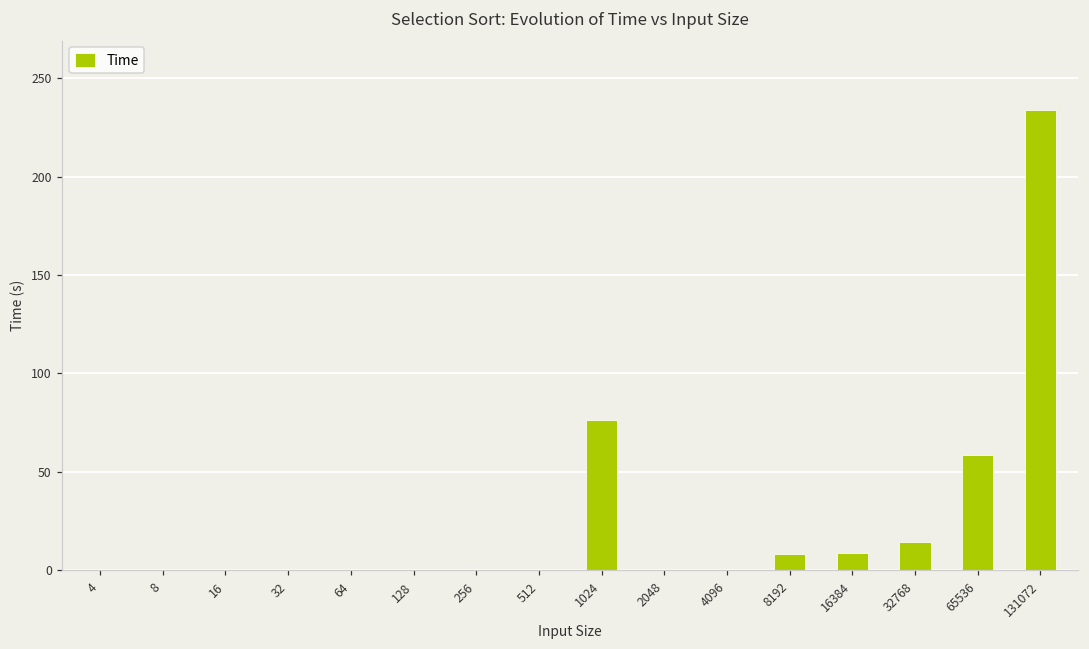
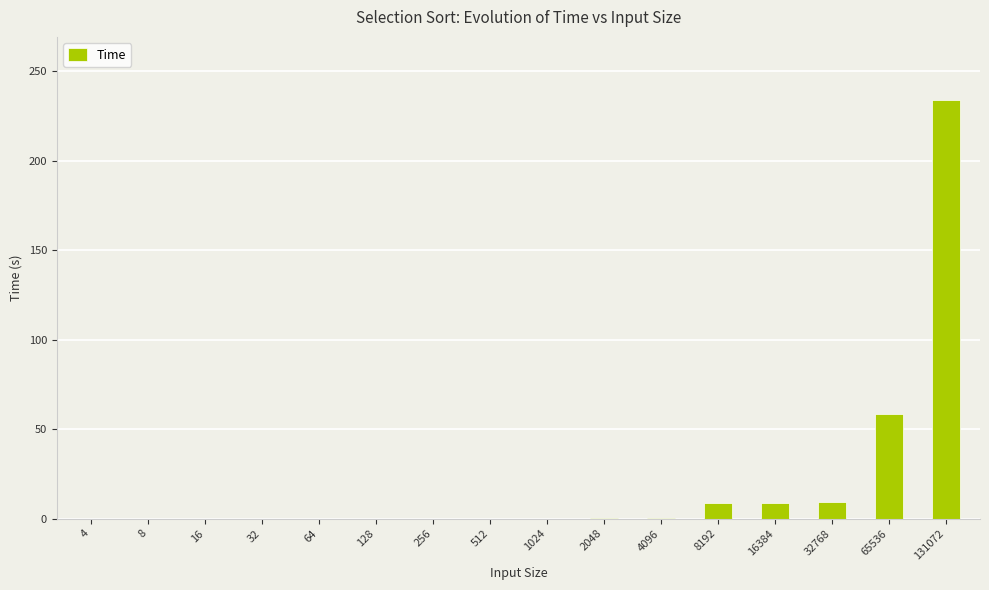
1024: 76 -> 0
32768: 15 -> 9
